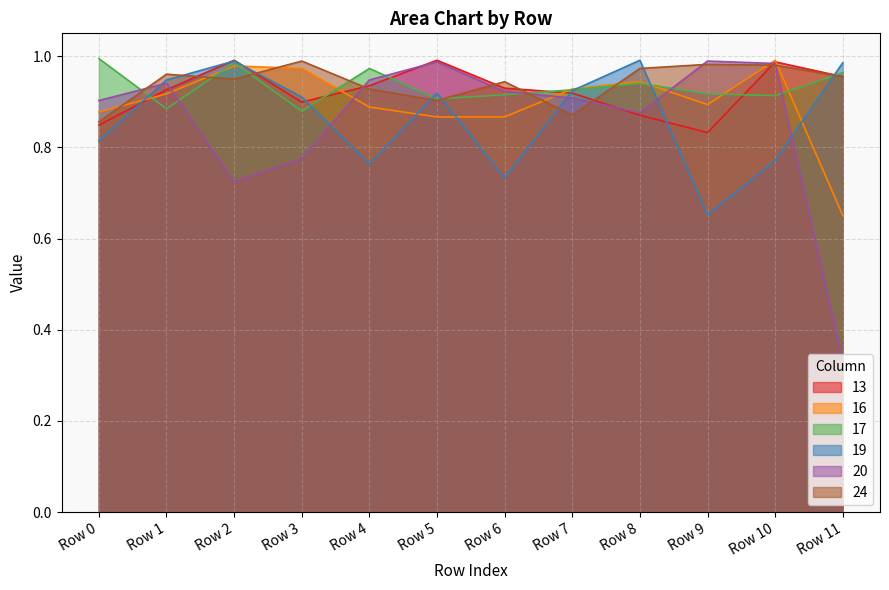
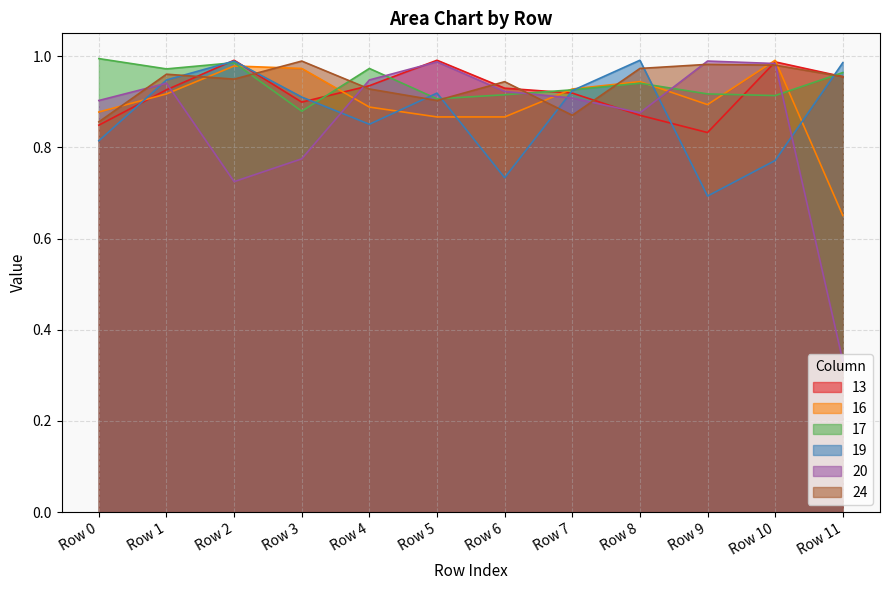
17, Row 1: 0.88 -> 0.97
19, Row 4: 0.76 -> 0.85
19, Row 9: 0.65 -> 0.69
